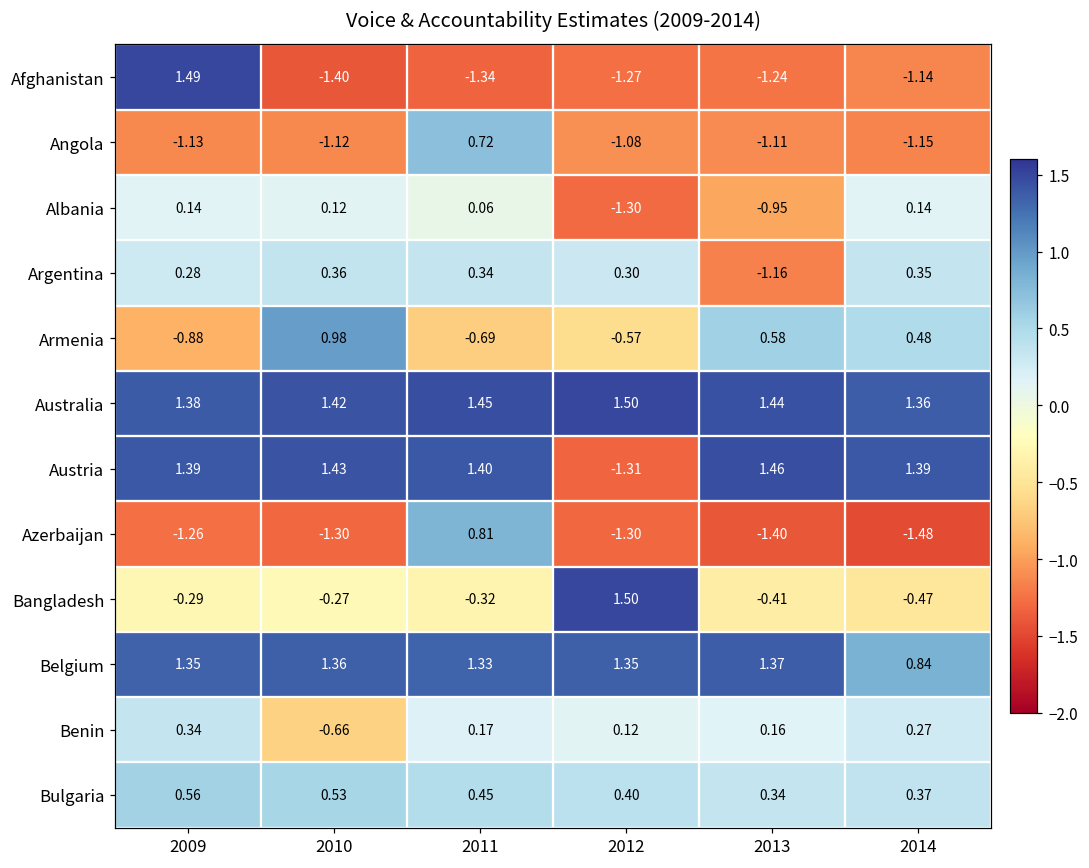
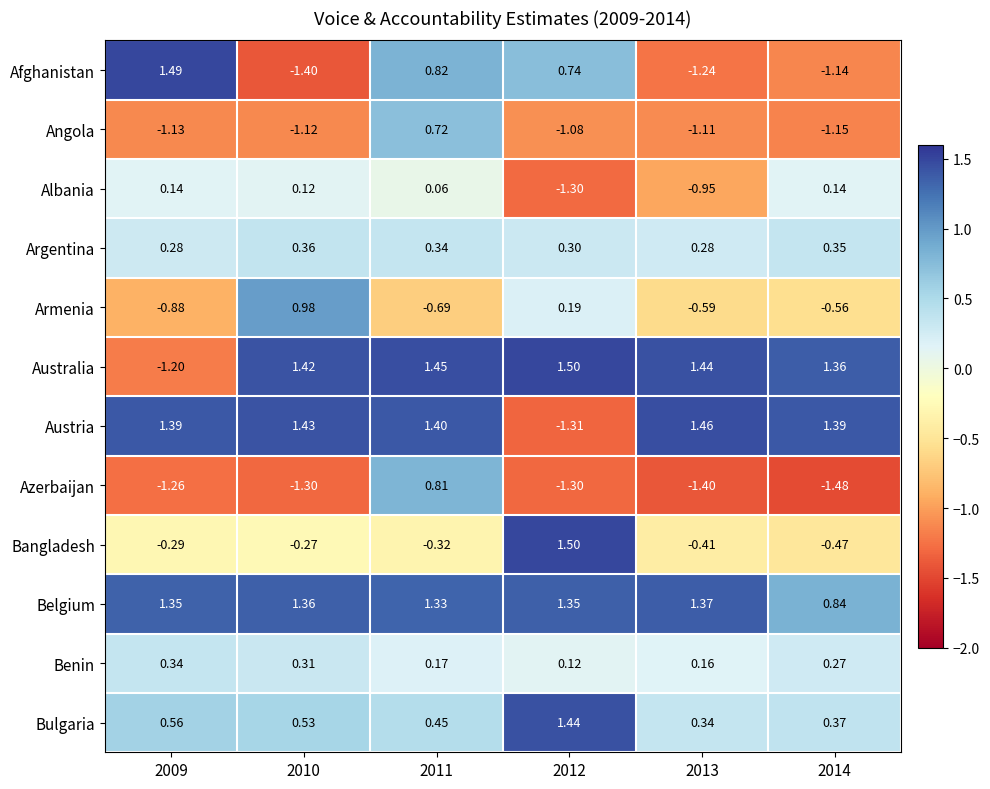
Afghanistan, 2011: -1.34 -> 0.82
Afghanistan, 2012: -1.27 -> 0.74
Argentina, 2013: -1.16 -> 0.28
Armenia, 2012: -0.57 -> 0.19
Armenia, 2013: 0.58 -> -0.59
Armenia, 2014: 0.48 -> -0.56
Australia, 2009: 1.38 -> -1.20
Benin, 2010: -0.66 -> 0.31
Bulgaria, 2012: 0.40 -> 1.44
